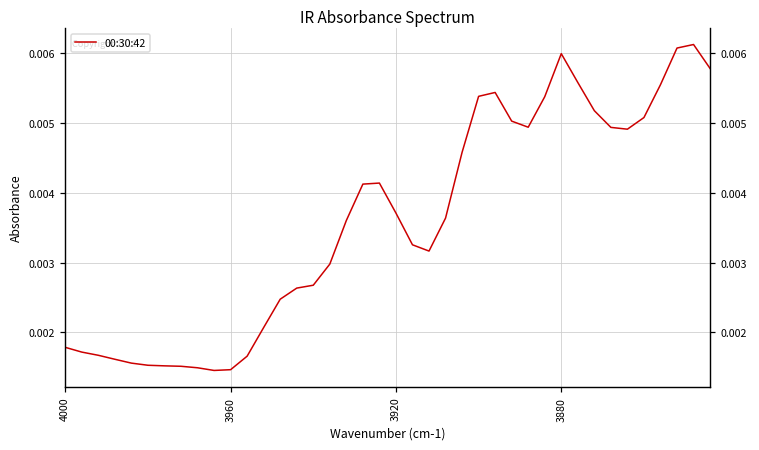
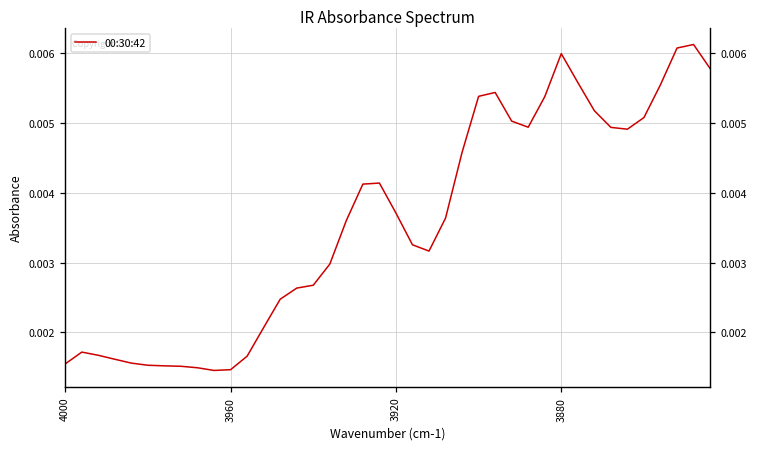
4000: 0.0018 -> 0.0015
